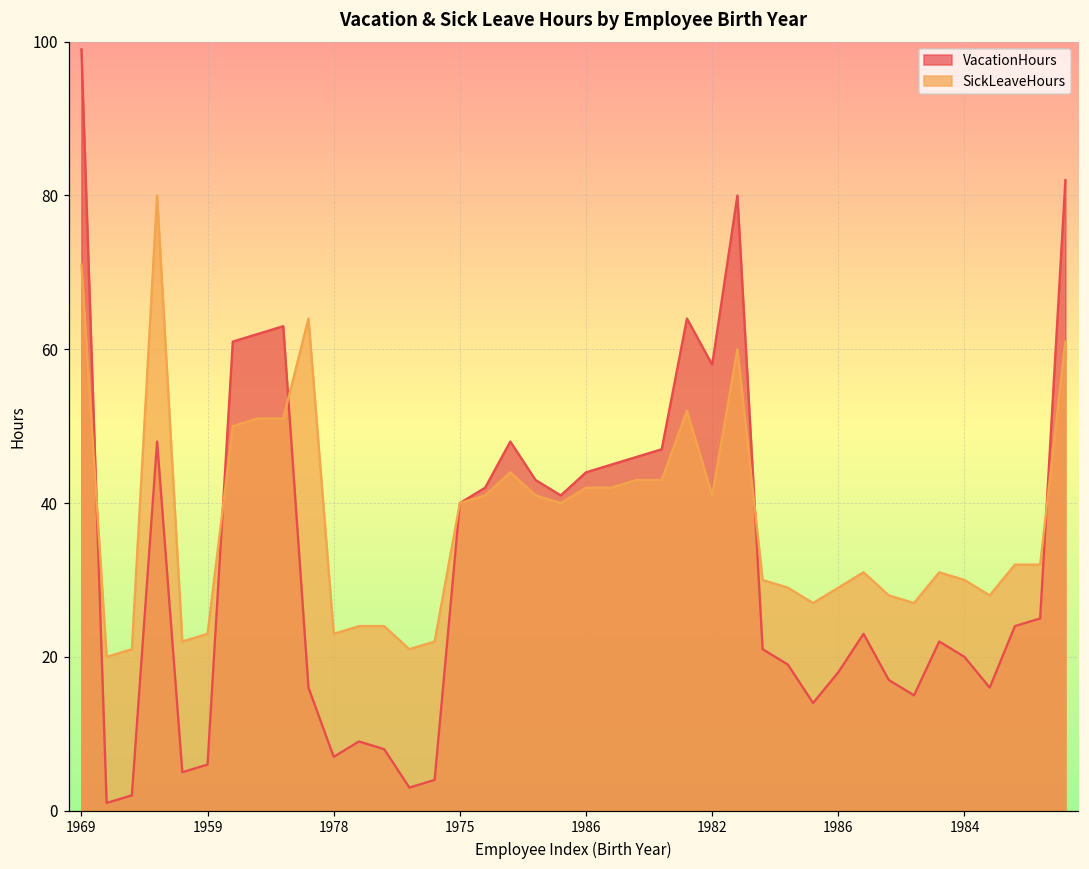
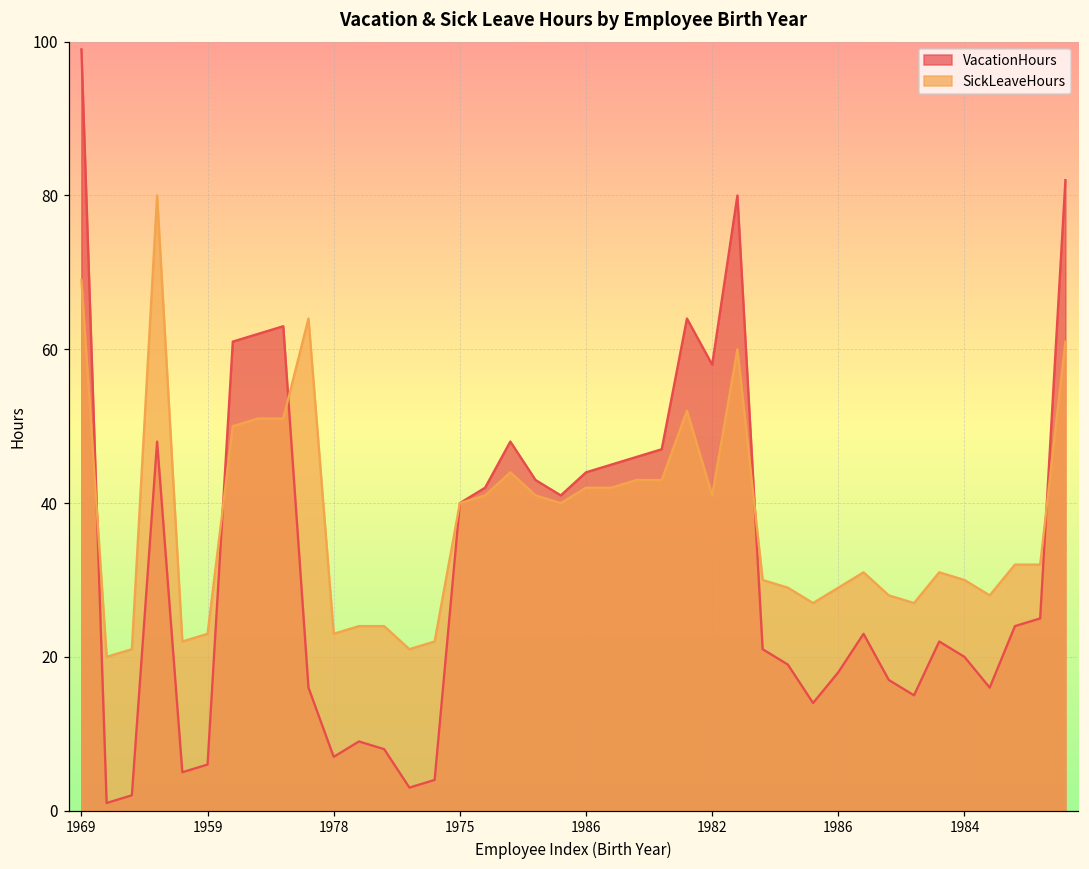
SickLeaveHours, 1969: 71 -> 69
